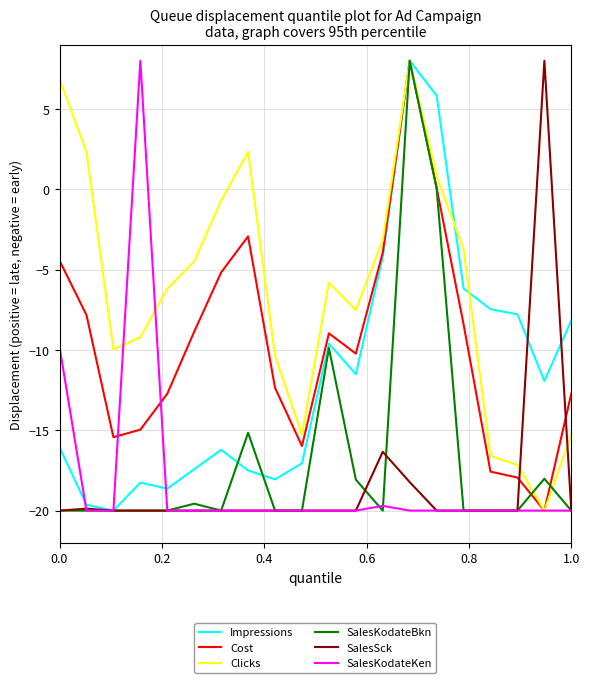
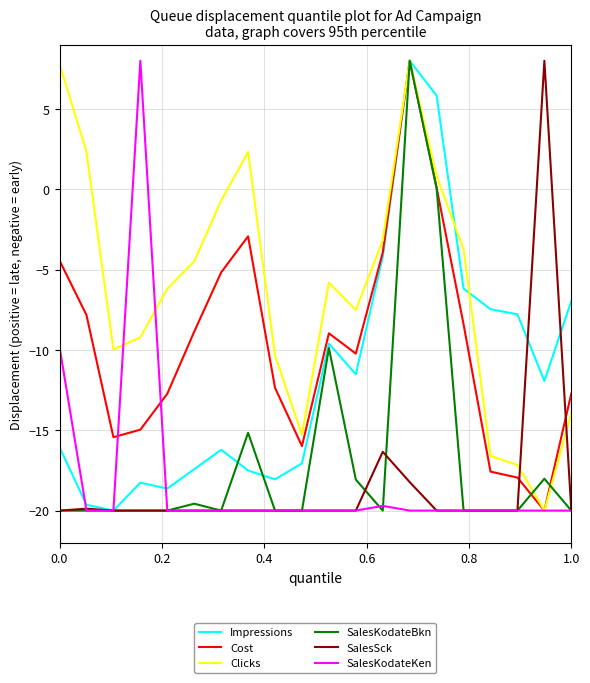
Clicks, 0.0: 6.9 -> 7.8
Impressions, 1.0: -8.2 -> -7.0
Clicks, 1.0: -15.3 -> -13.9
